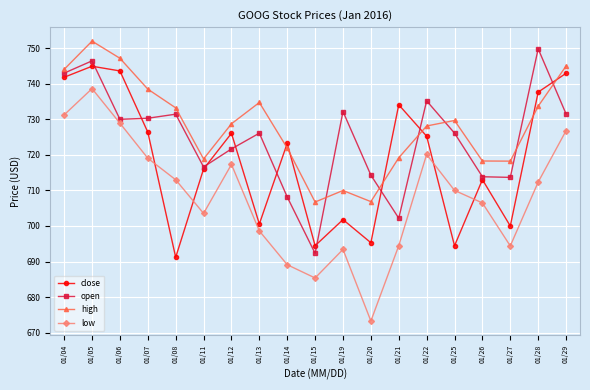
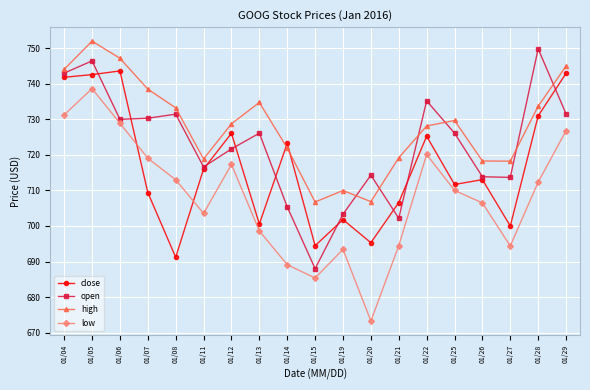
close, 01/05: 745 -> 743
close, 01/07: 726 -> 709
open, 01/14: 708 -> 705
open, 01/15: 692 -> 688
open, 01/19: 732 -> 703
close, 01/21: 734 -> 707
close, 01/25: 694 -> 712
close, 01/28: 738 -> 731
